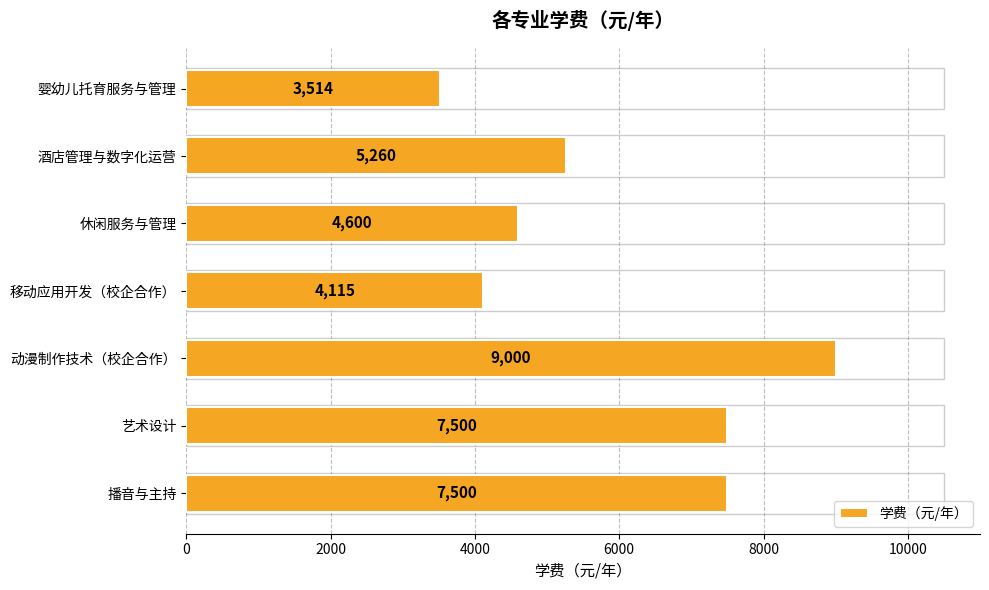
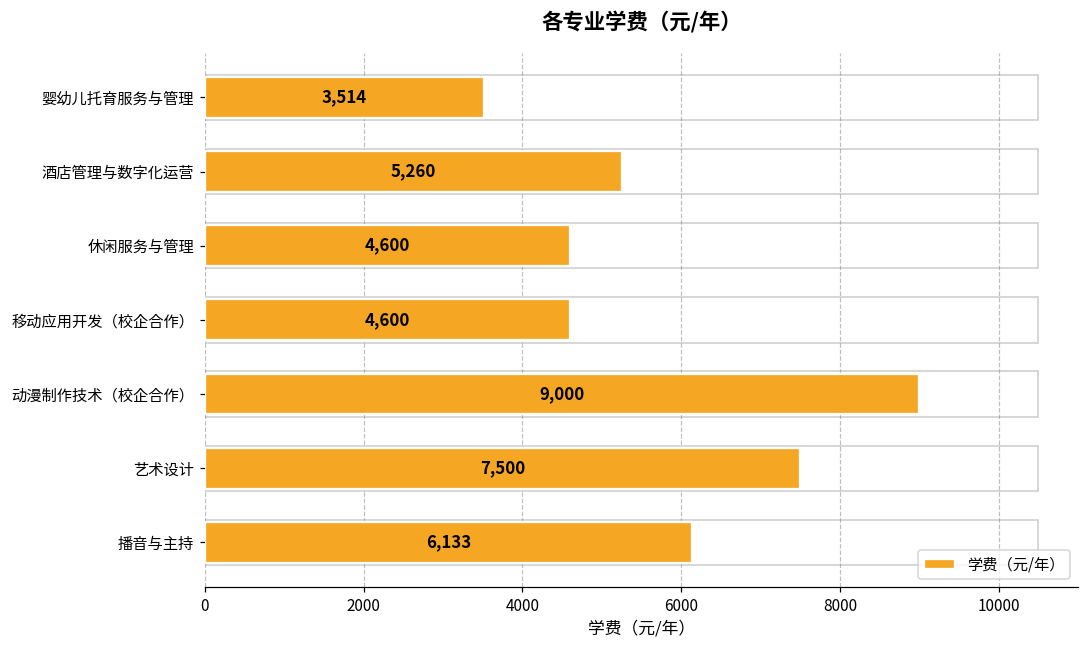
移动应用开发（校企合作）: 4,115 -> 4,600
播音与主持: 7,500 -> 6,133
